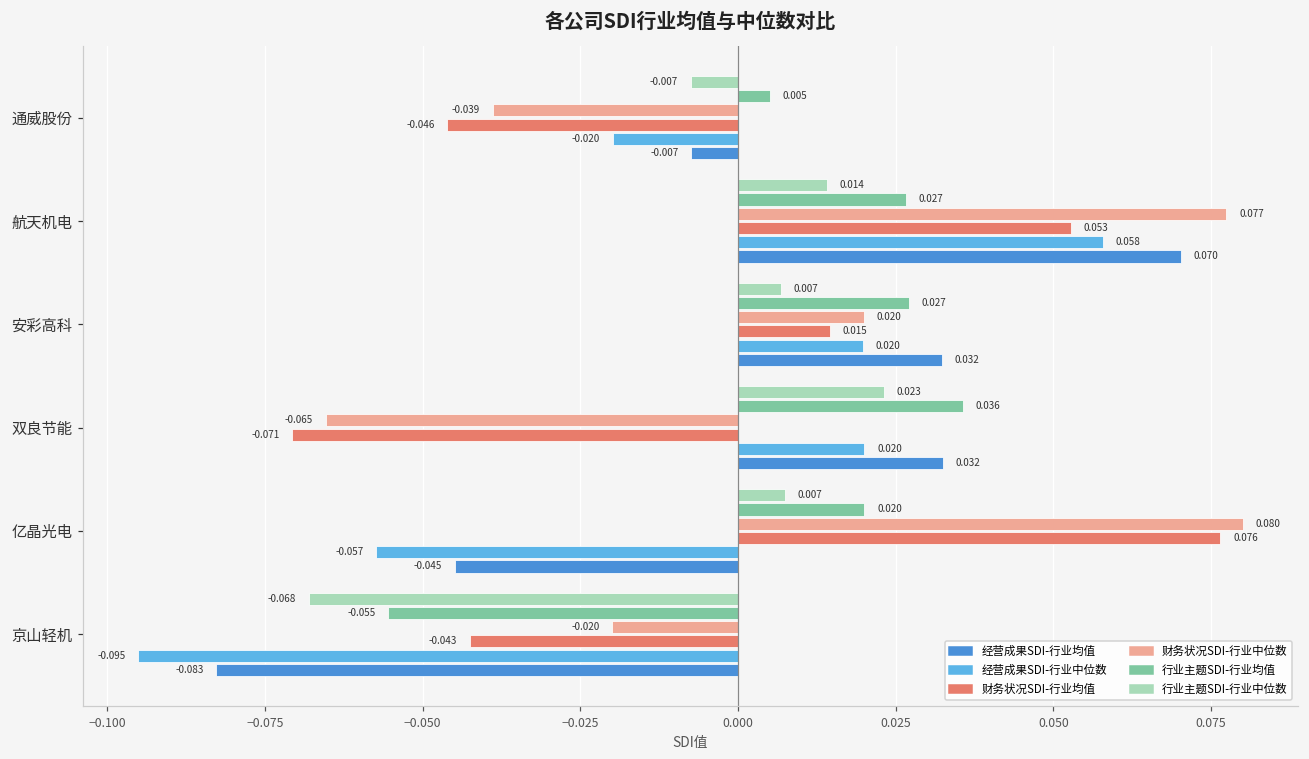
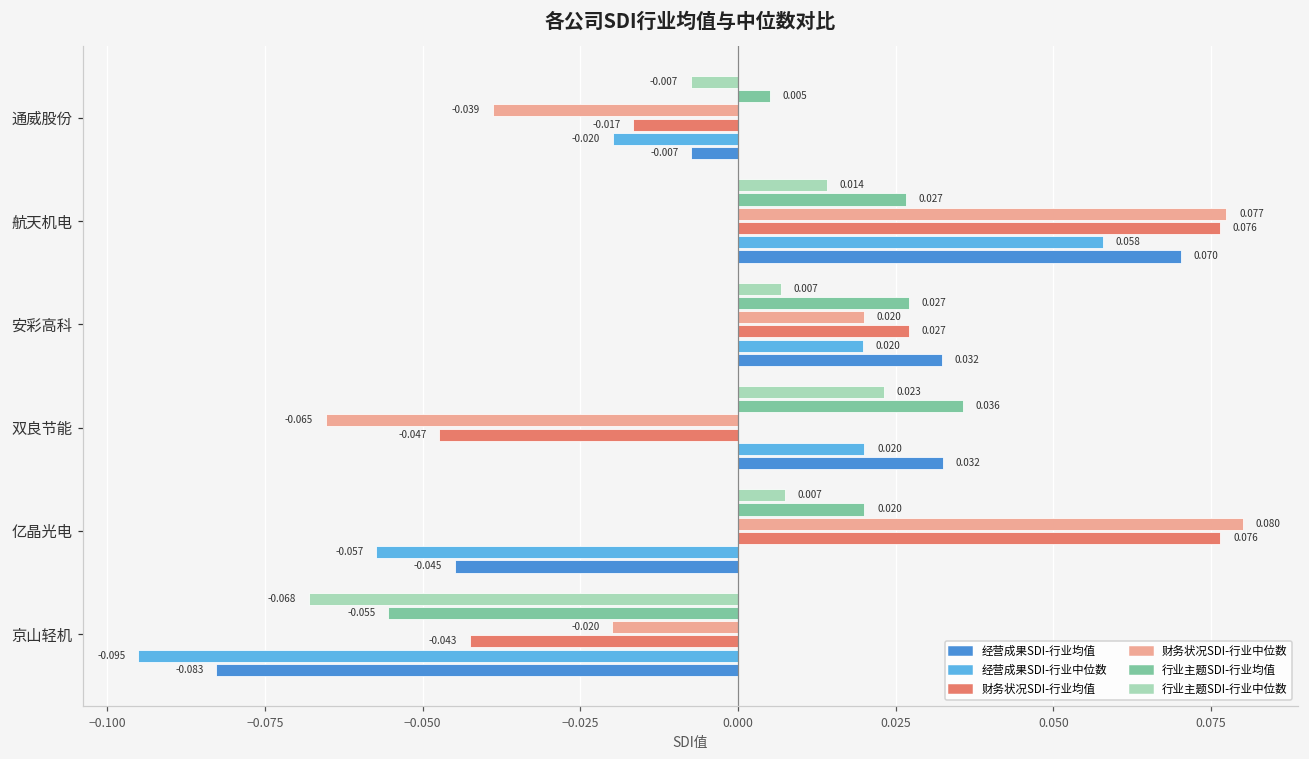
财务状况SDI-行业均值, 通威股份: -0.046 -> -0.017
财务状况SDI-行业均值, 航天机电: 0.053 -> 0.076
财务状况SDI-行业均值, 安彩高科: 0.015 -> 0.027
财务状况SDI-行业均值, 双良节能: -0.071 -> -0.047
